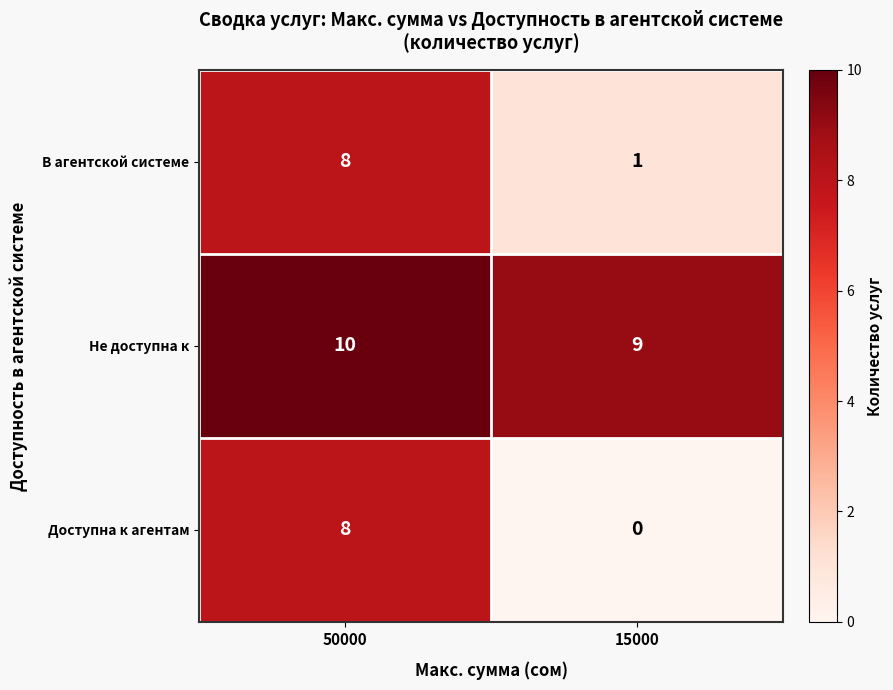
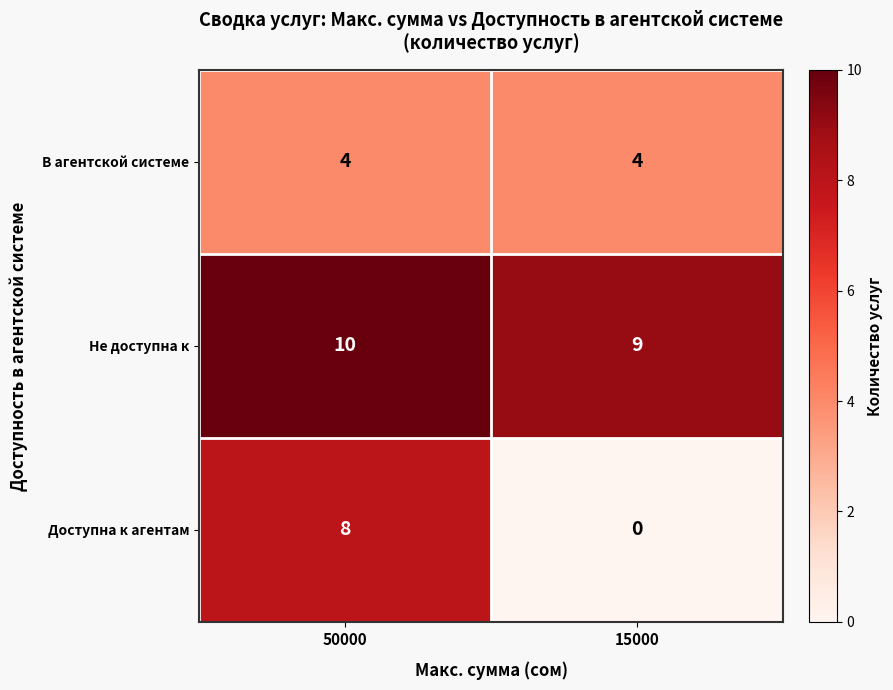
В агентской системе, 50000: 8 -> 4
В агентской системе, 15000: 1 -> 4
